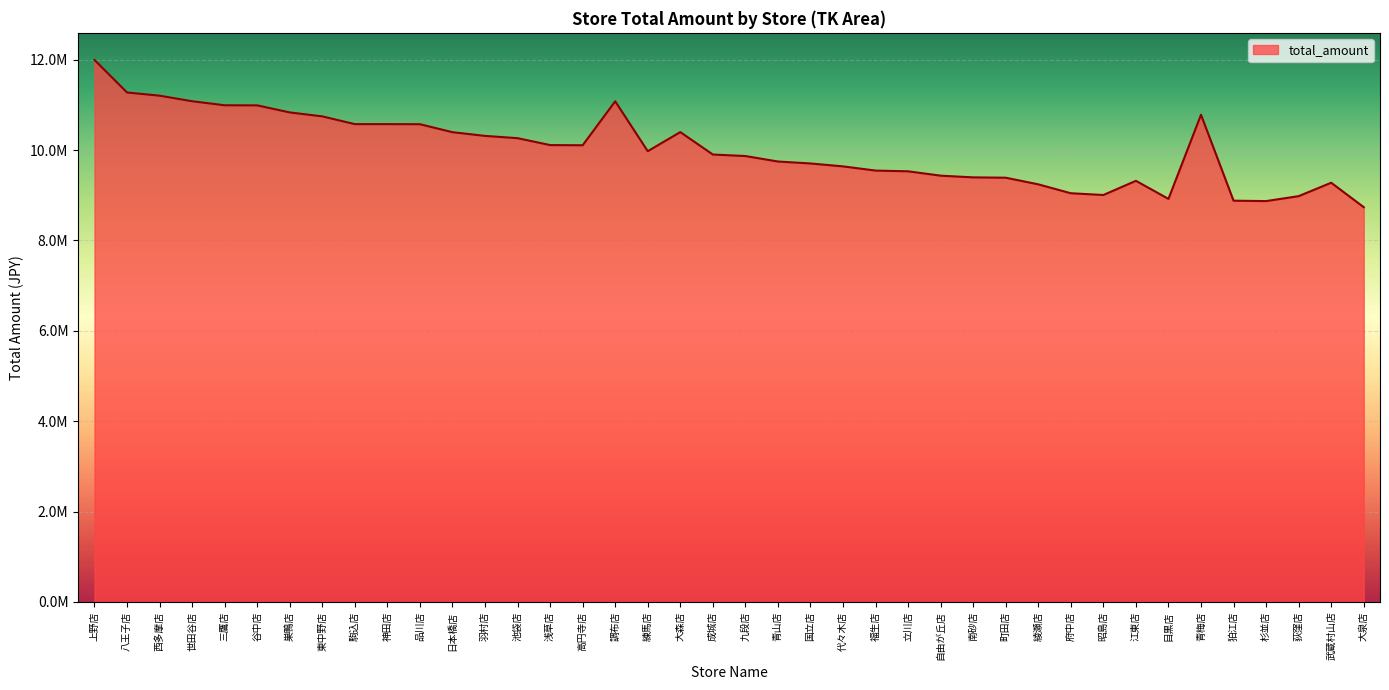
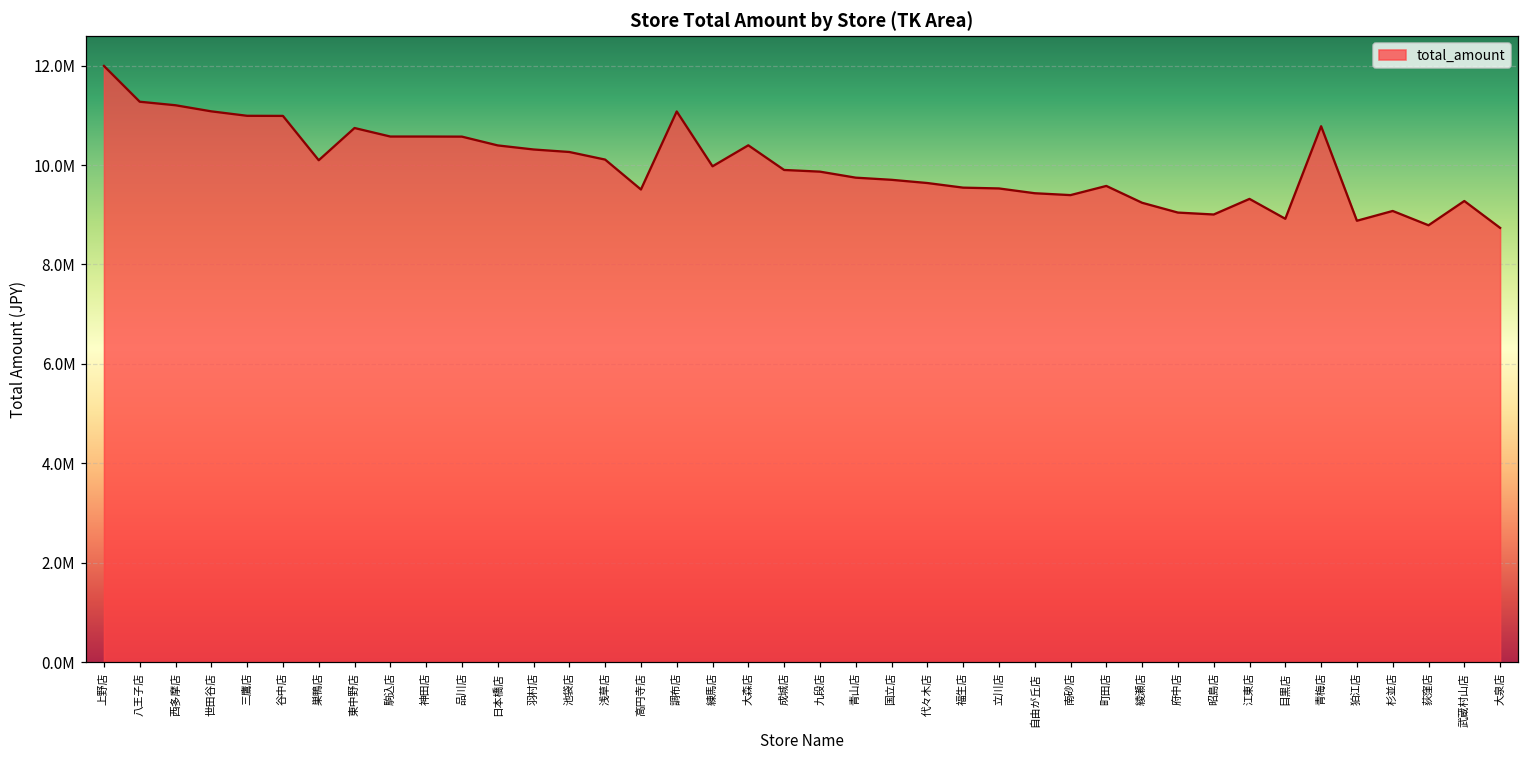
巣鴨店: 10800000 -> 10100000
高円寺店: 10100000 -> 9500000
町田店: 9400000 -> 9600000
杉並店: 8900000 -> 9100000
荻窪店: 9000000 -> 8800000
